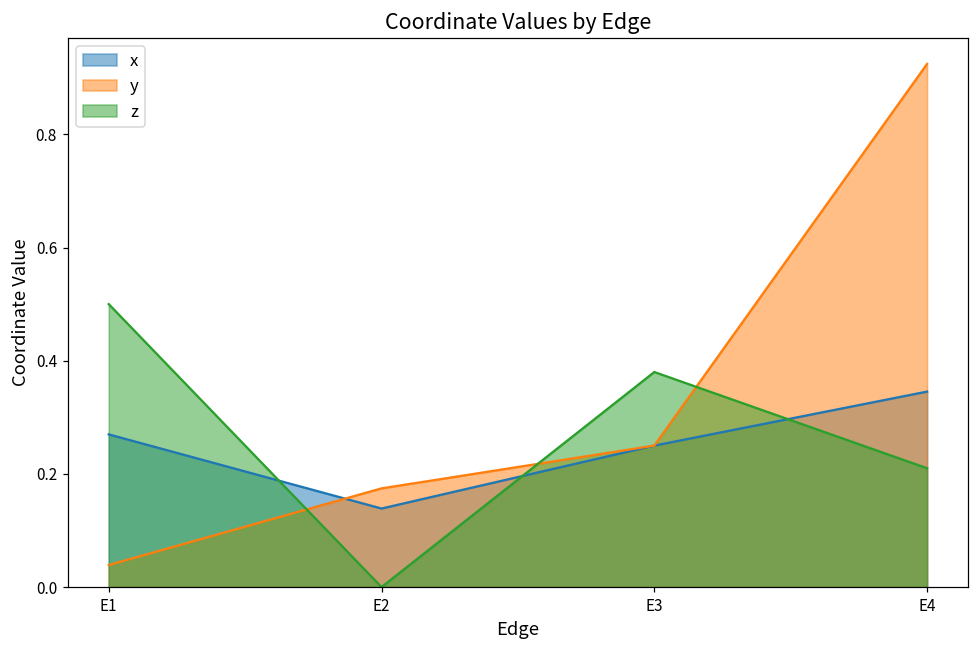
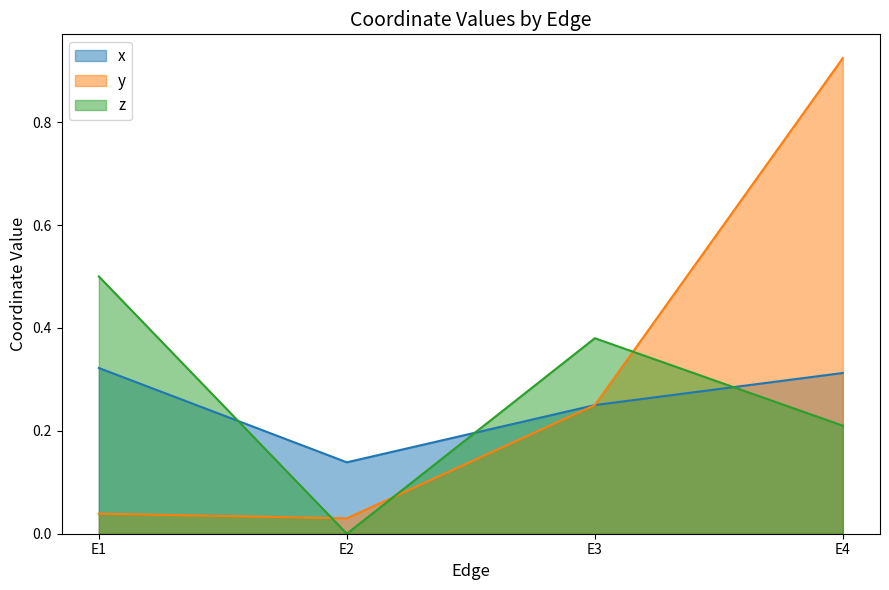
x, E1: 0.27 -> 0.32
y, E2: 0.17 -> 0.03
x, E4: 0.35 -> 0.31
